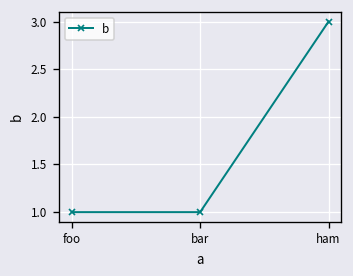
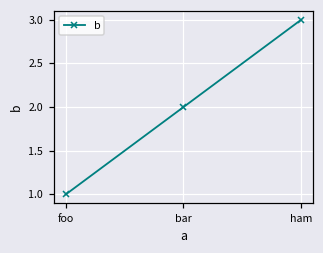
bar: 1 -> 2
